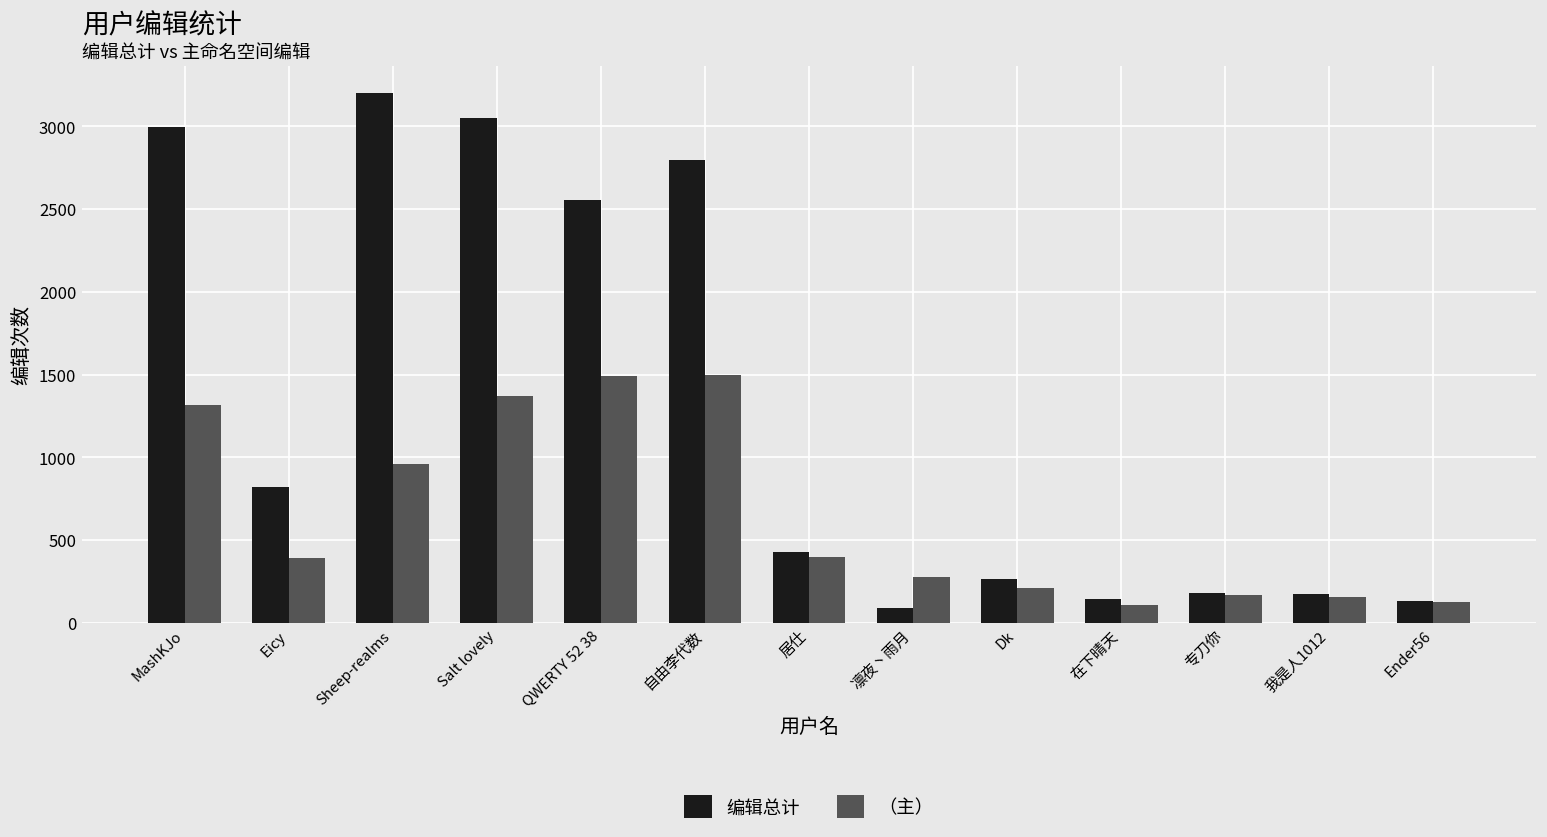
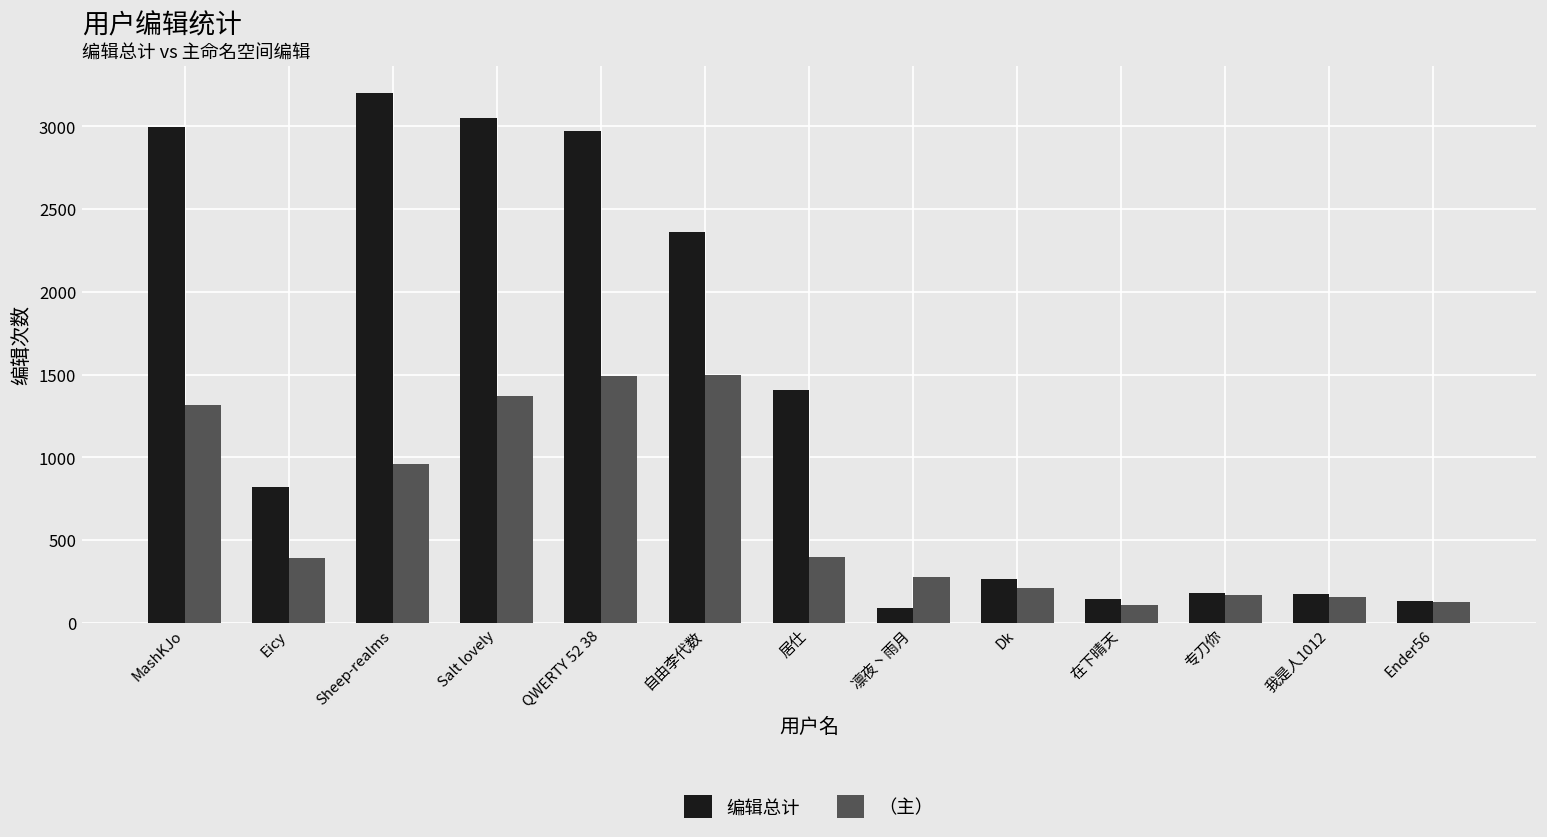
编辑总计, QWERTY 52 38: 2560 -> 2970
编辑总计, 自由李代数: 2800 -> 2360
编辑总计, 居仕: 430 -> 1410
